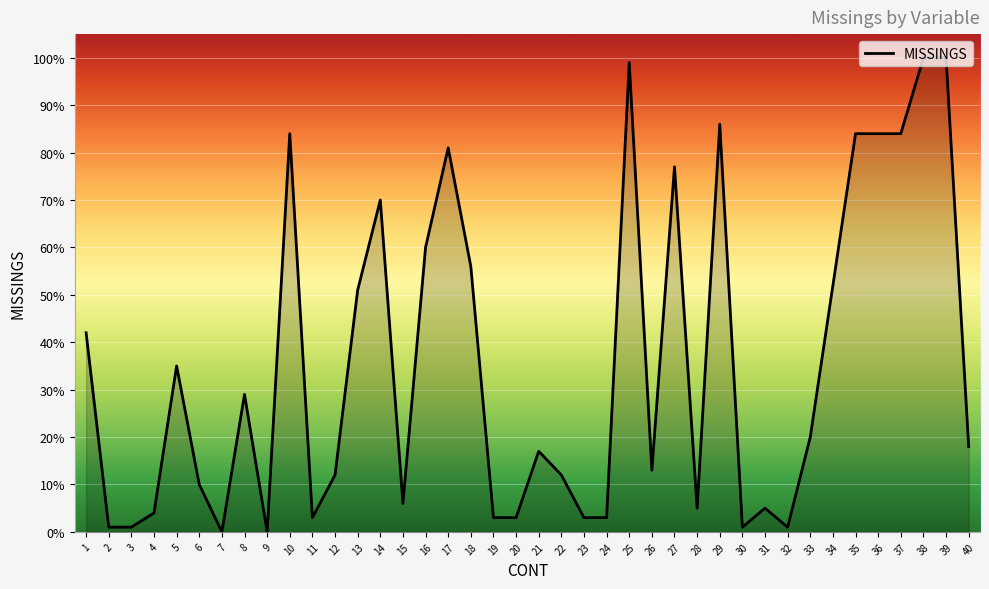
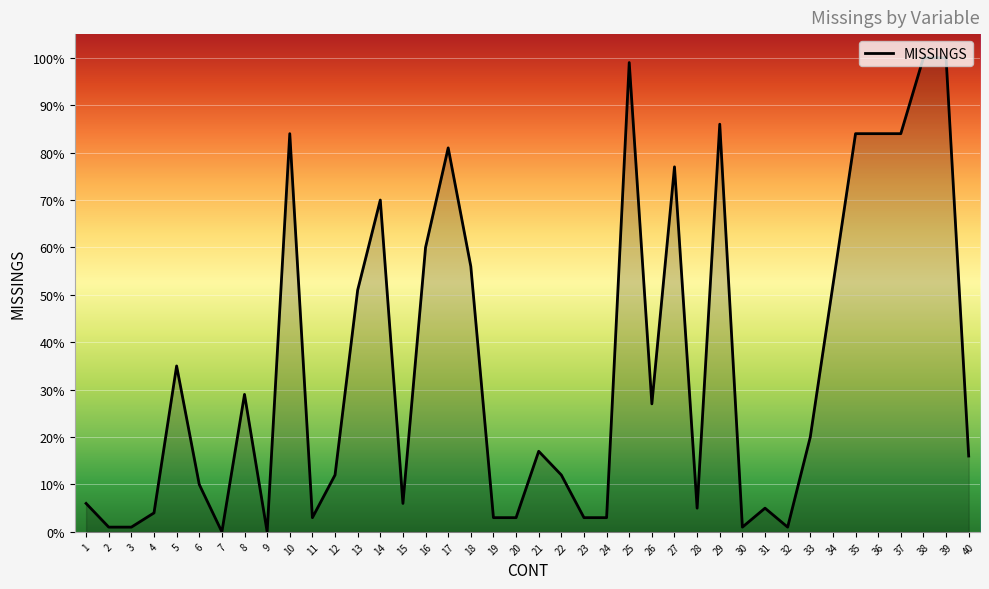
1: 42% -> 6%
26: 13% -> 27%
40: 18% -> 16%
